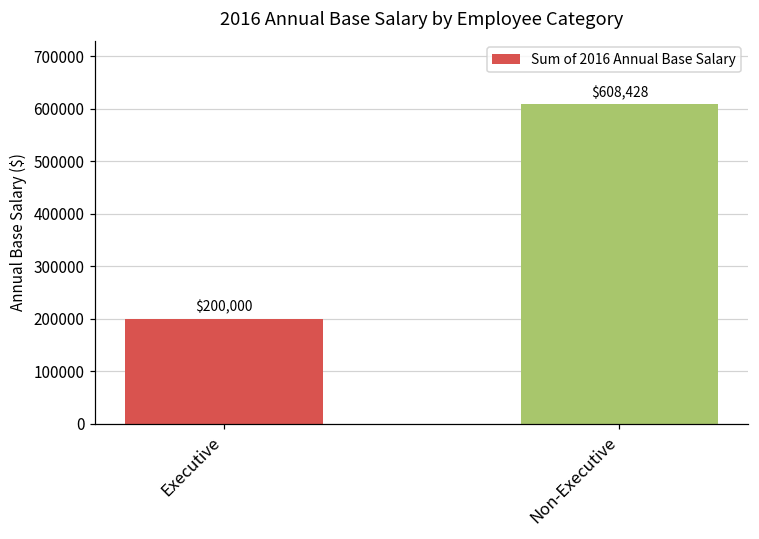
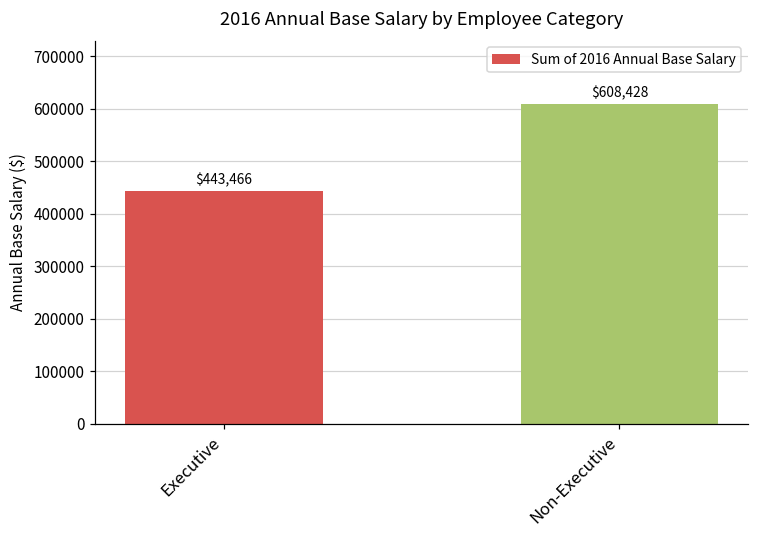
Executive: $200,000 -> $443,466
